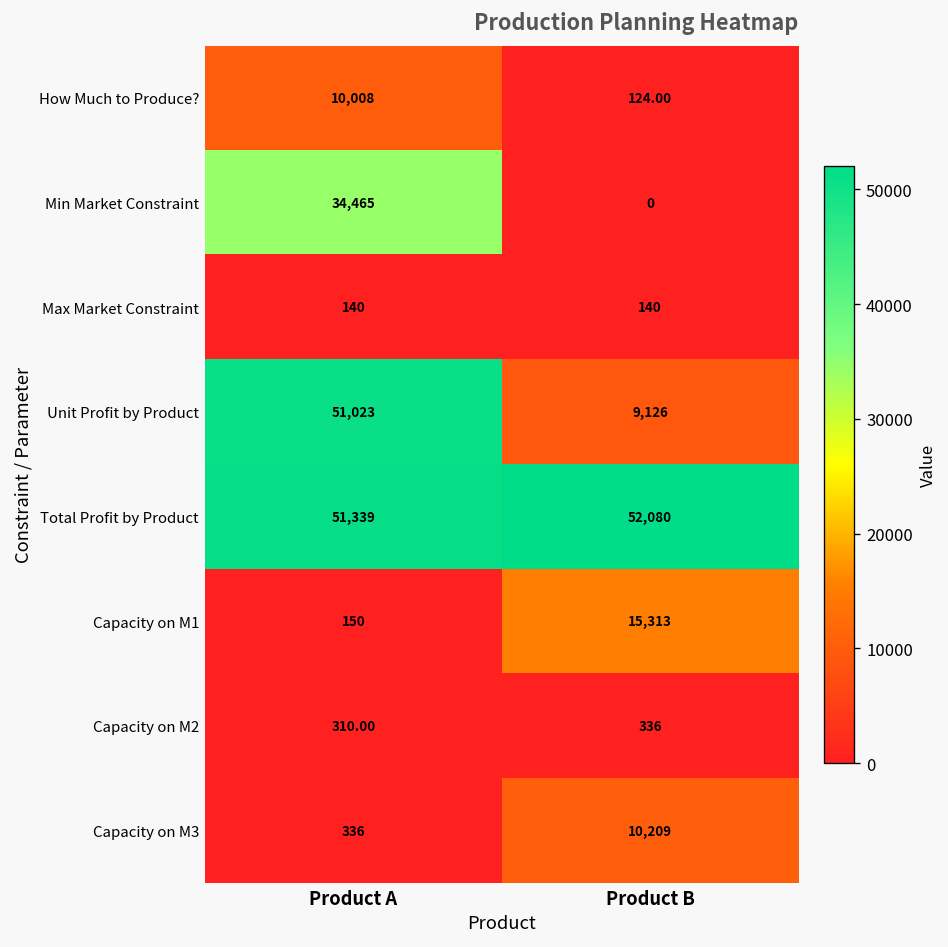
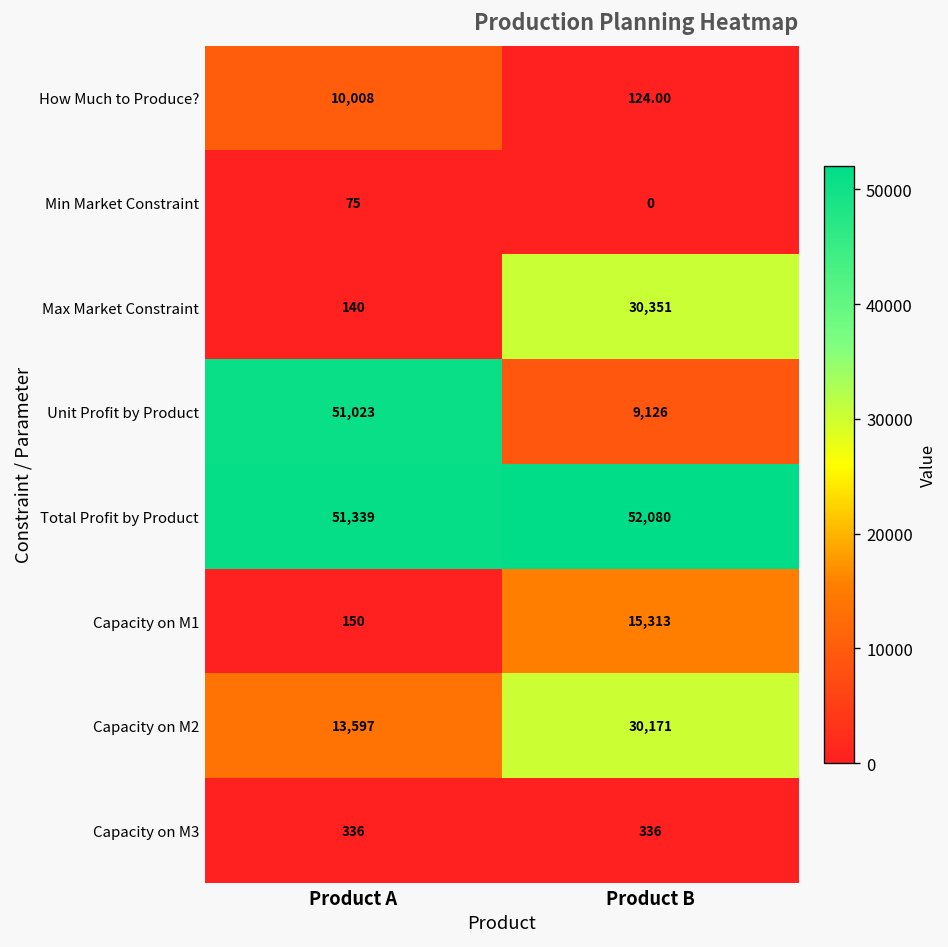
Min Market Constraint, Product A: 34,465 -> 75
Max Market Constraint, Product B: 140 -> 30,351
Capacity on M2, Product A: 310.00 -> 13,597
Capacity on M2, Product B: 336 -> 30,171
Capacity on M3, Product B: 10,209 -> 336
